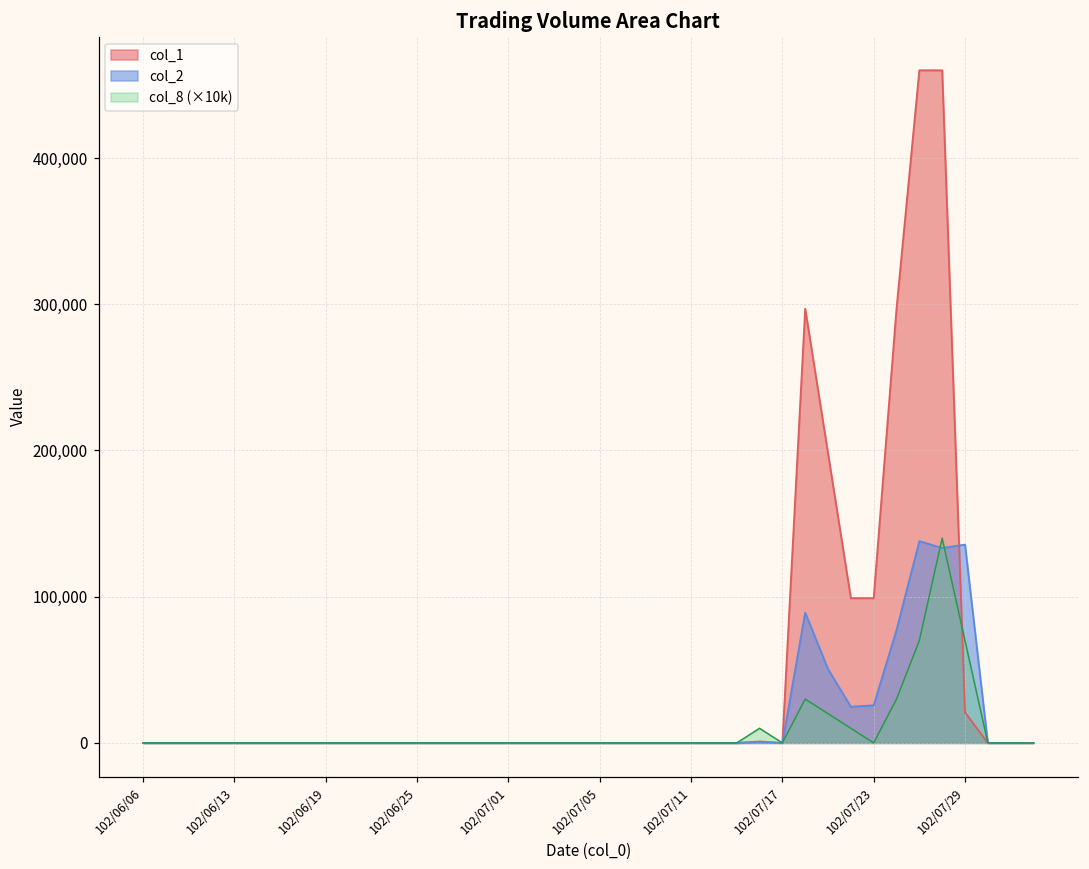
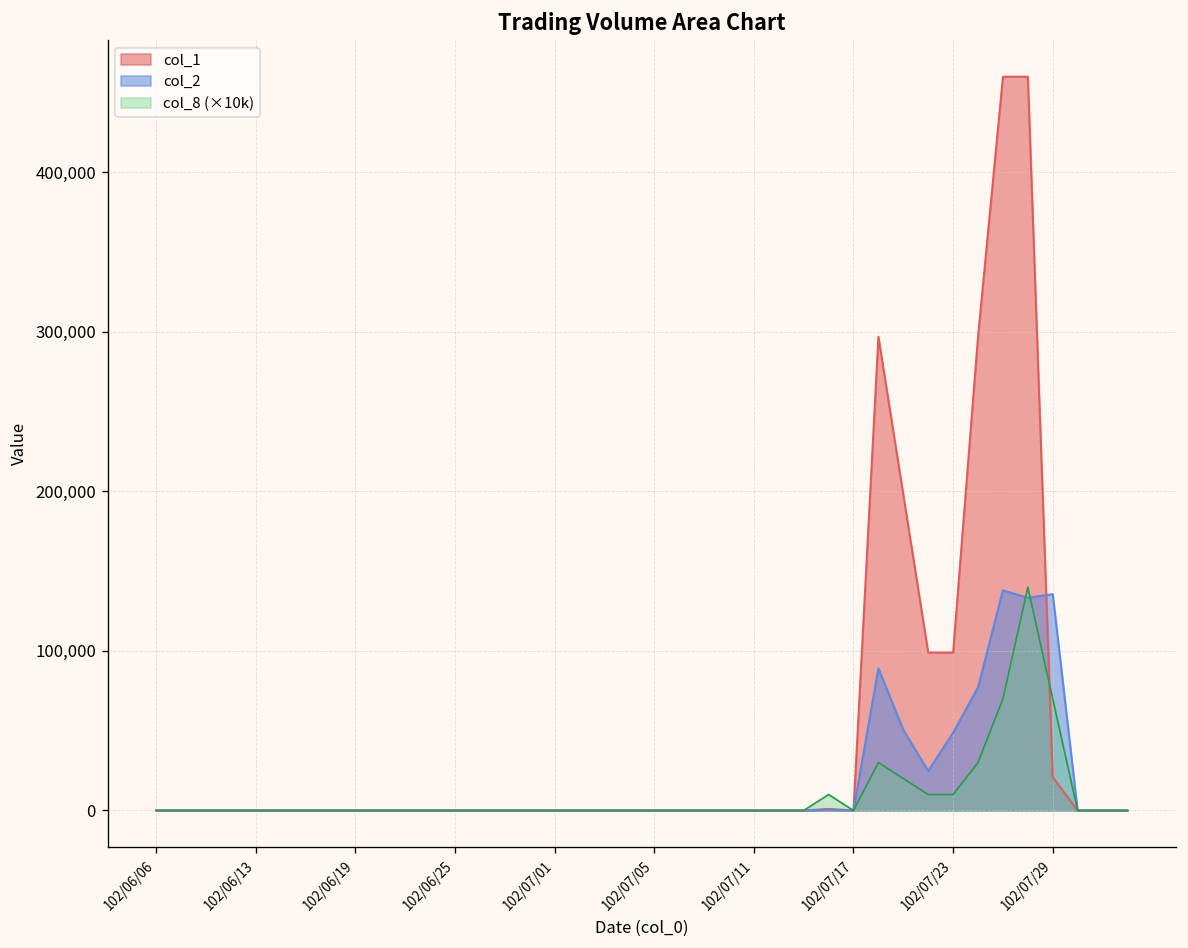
col_2, 102/07/23: 26,000 -> 49,000
col_8 (×10k), 102/07/23: 0 -> 10,000
